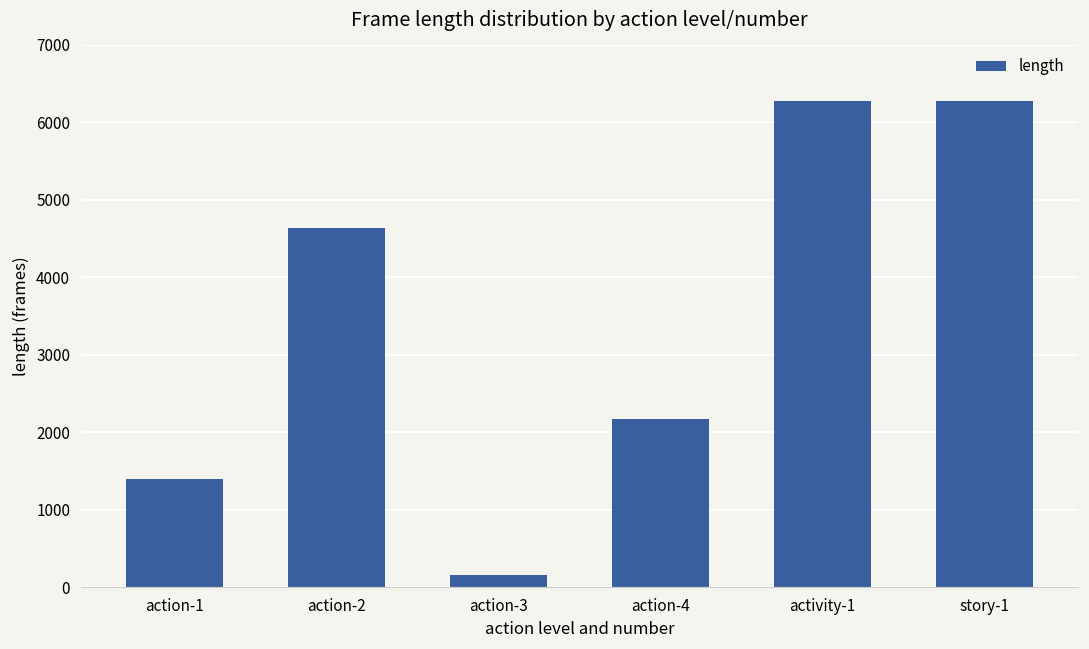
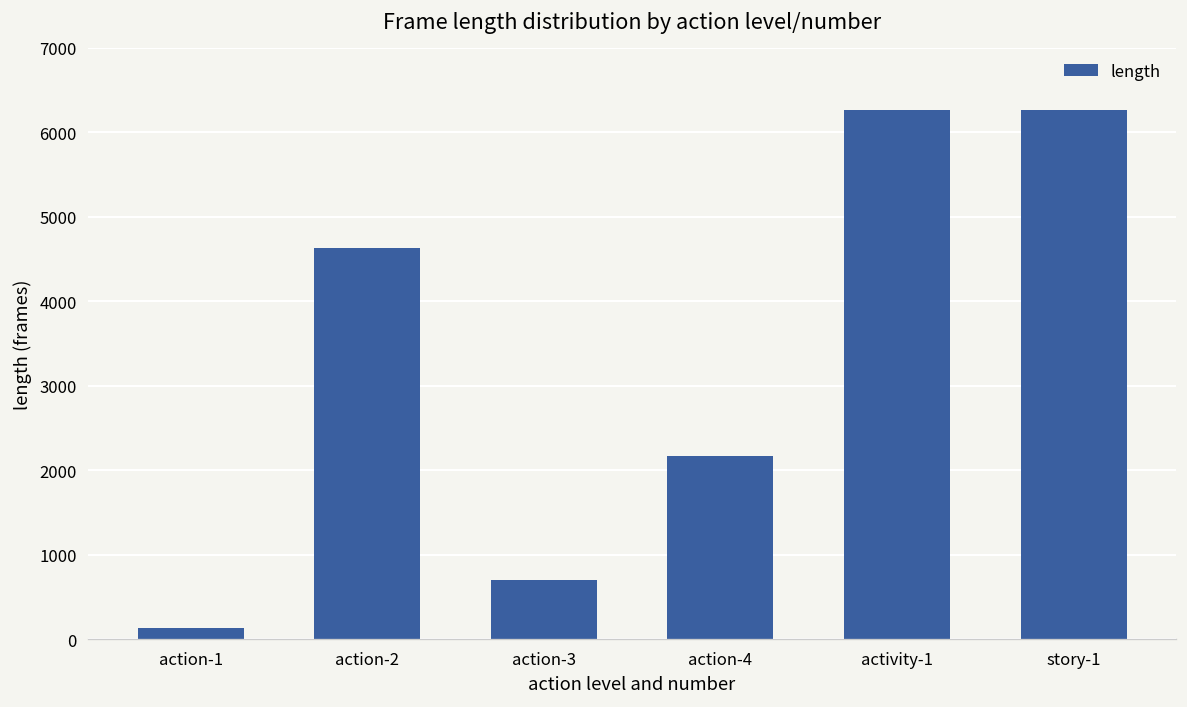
action-1: 1400 -> 100
action-3: 200 -> 700
